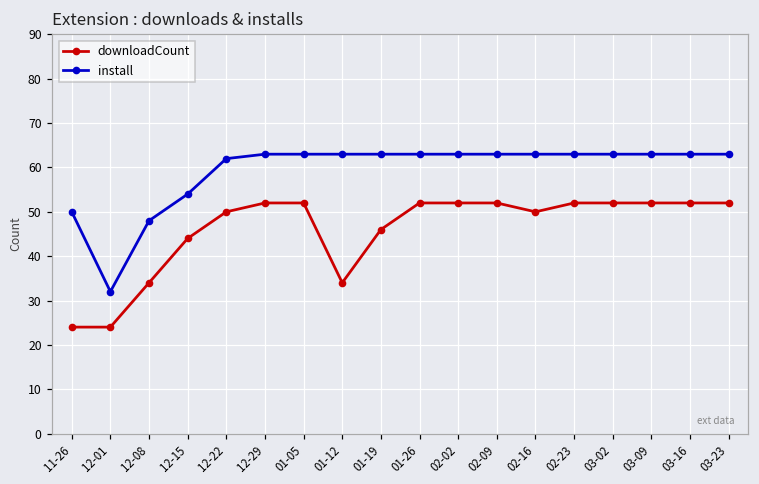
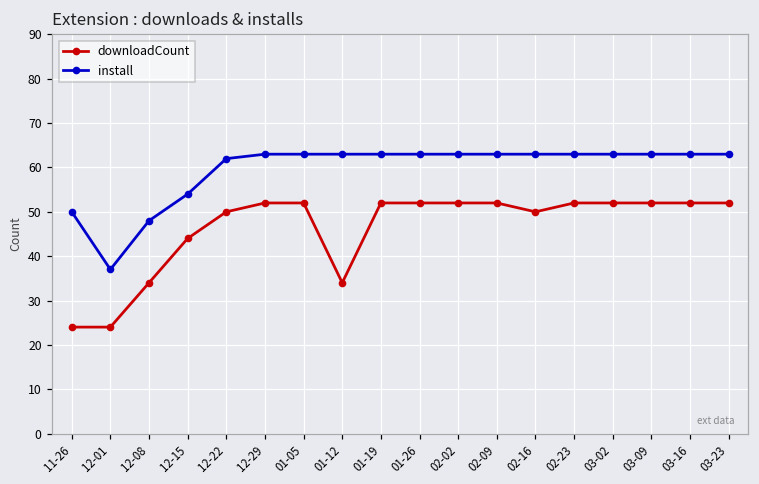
install, 12-01: 32 -> 37
downloadCount, 01-19: 46 -> 52
